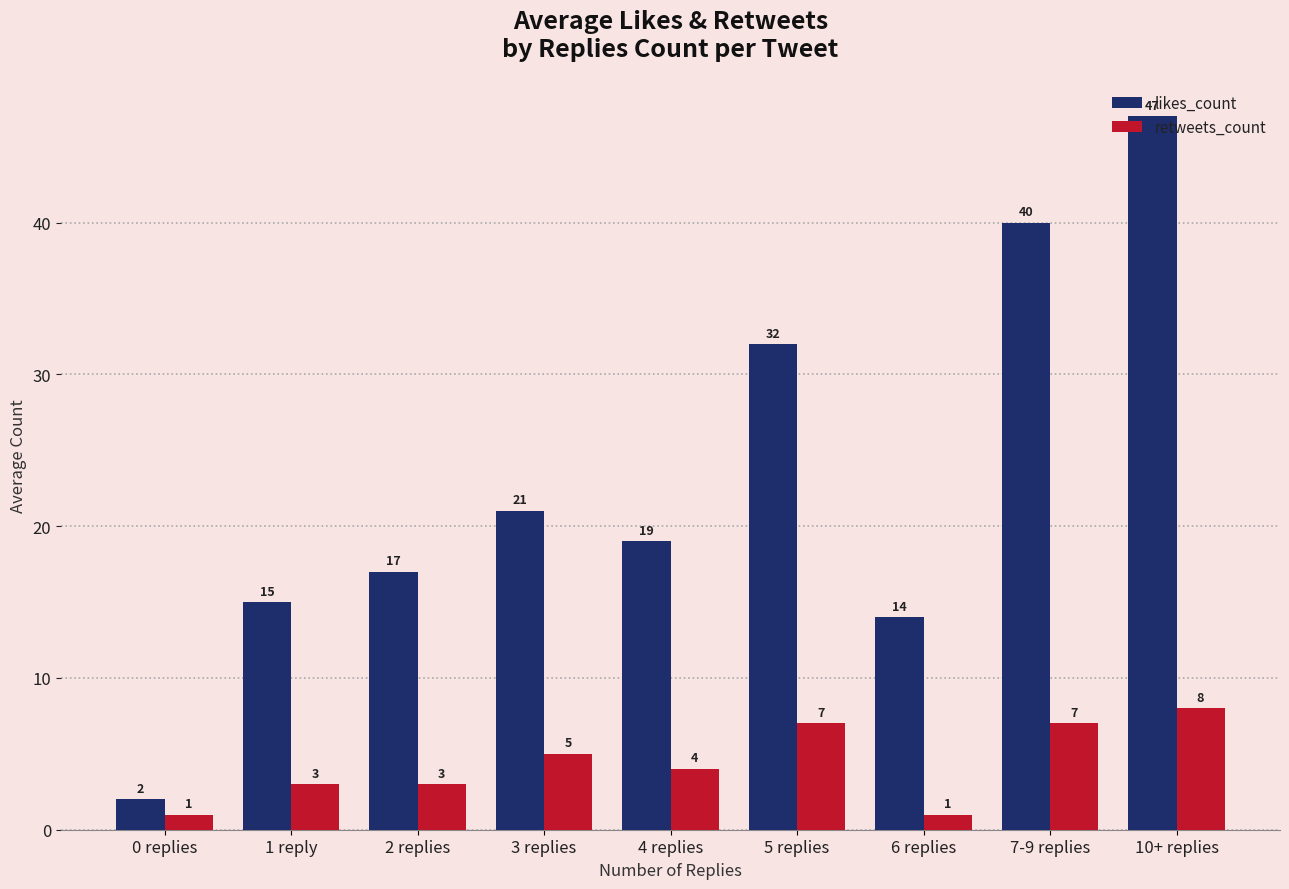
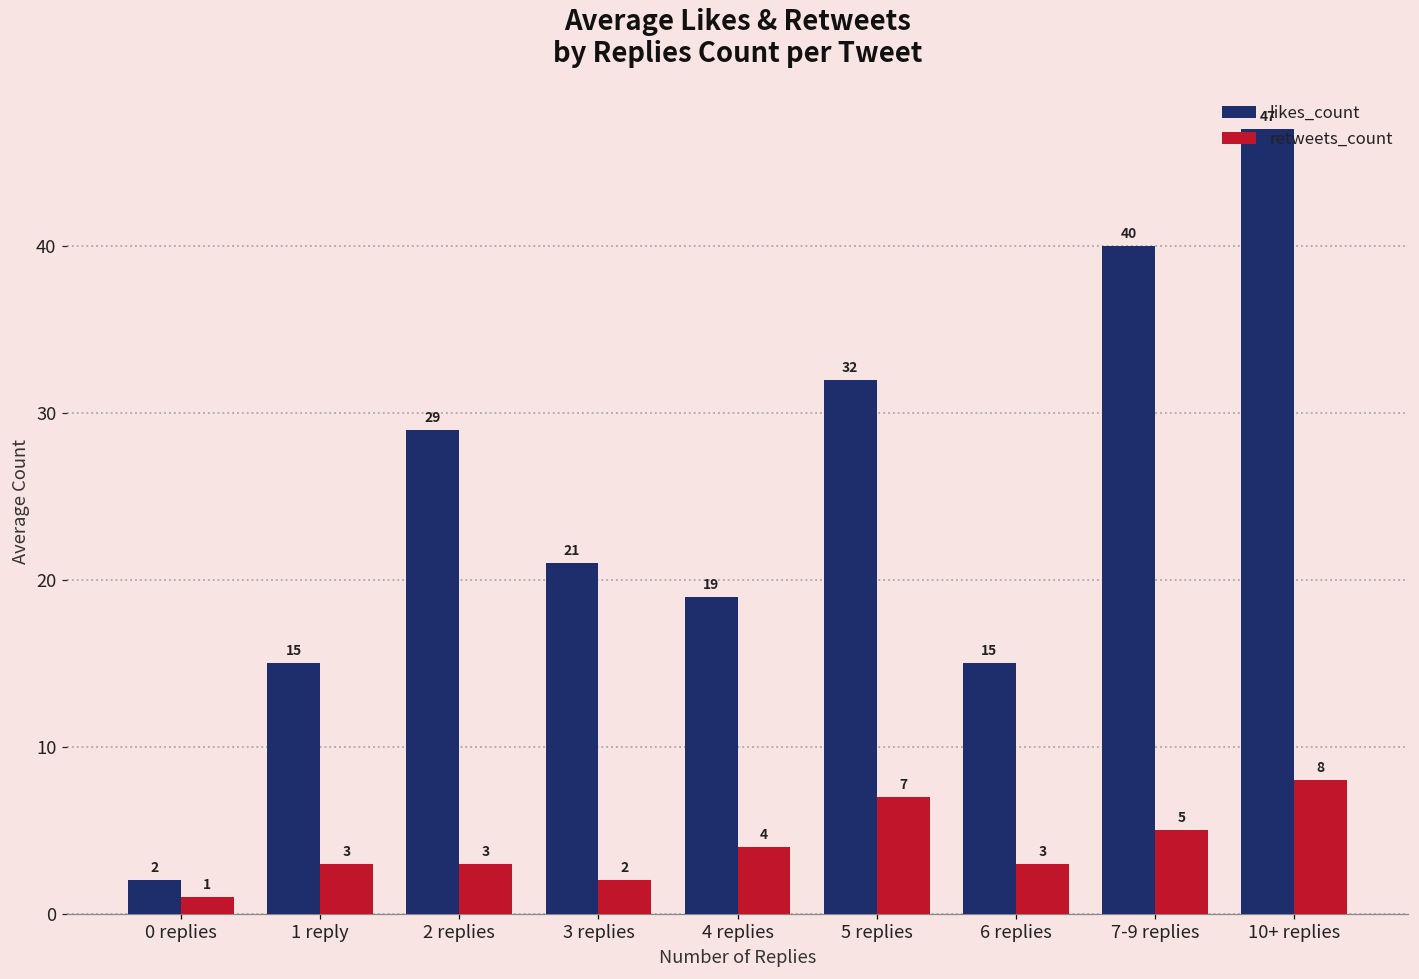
likes_count, 2 replies: 17 -> 29
retweets_count, 3 replies: 5 -> 2
likes_count, 6 replies: 14 -> 15
retweets_count, 6 replies: 1 -> 3
retweets_count, 7-9 replies: 7 -> 5
